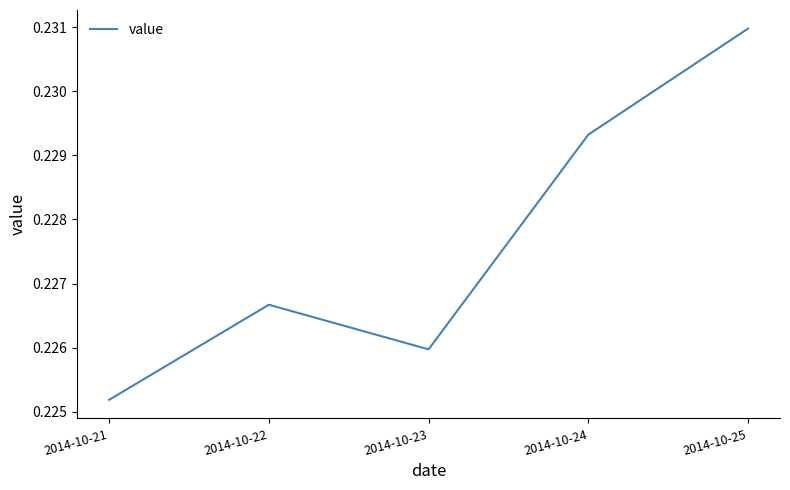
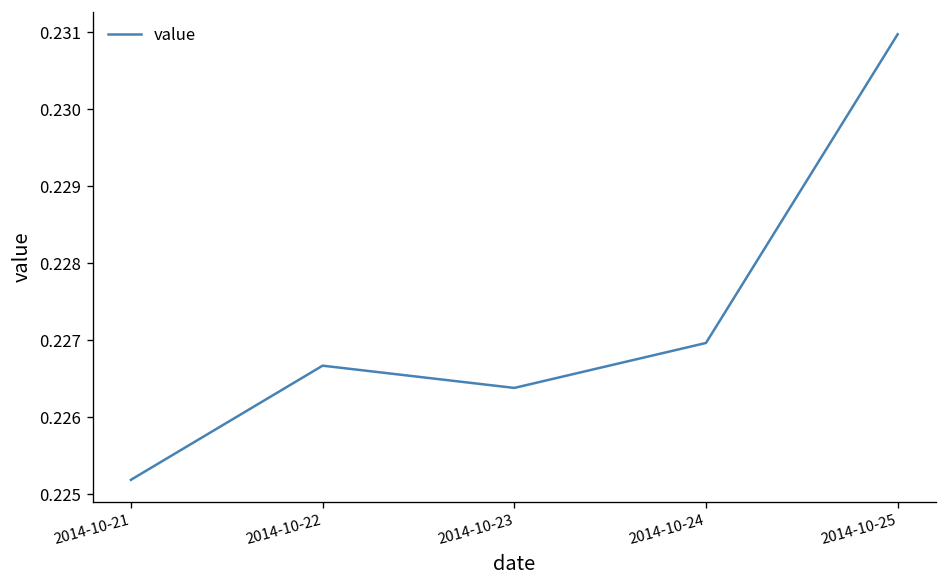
2014-10-23: 0.2260 -> 0.2264
2014-10-24: 0.2293 -> 0.2270
